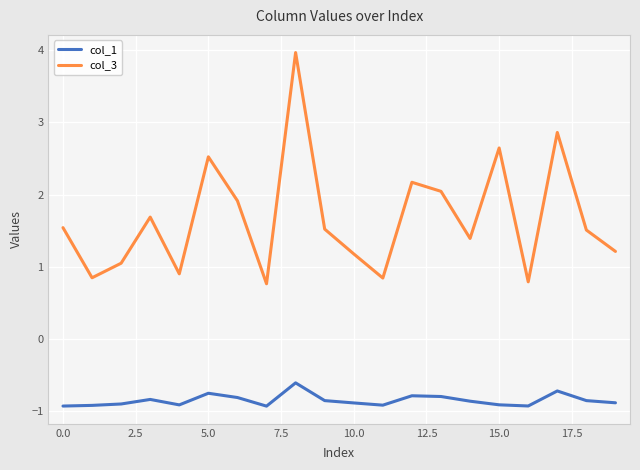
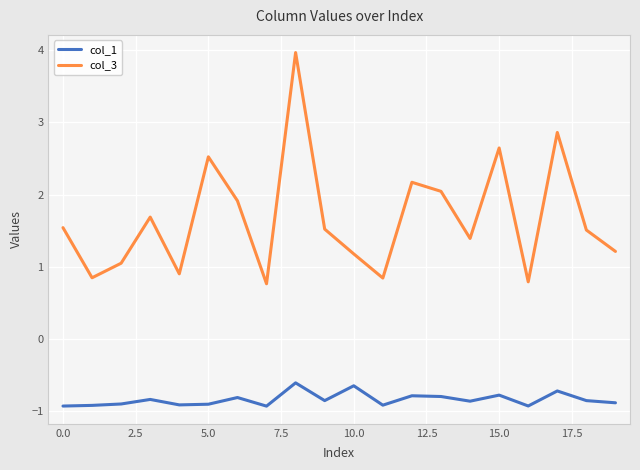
col_1, 5.0: -0.8 -> -0.9
col_1, 10.0: -0.9 -> -0.7
col_1, 15.0: -0.9 -> -0.8
